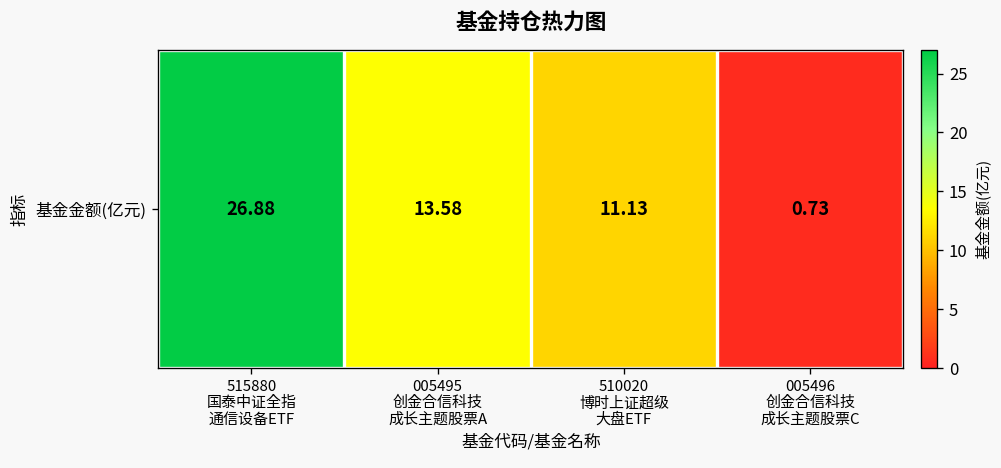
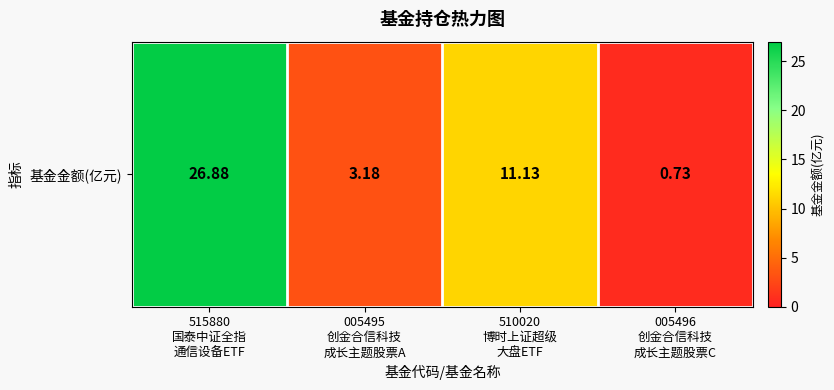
基金金额(亿元), 005495 创金合信科技 成长主题股票A: 13.58 -> 3.18
